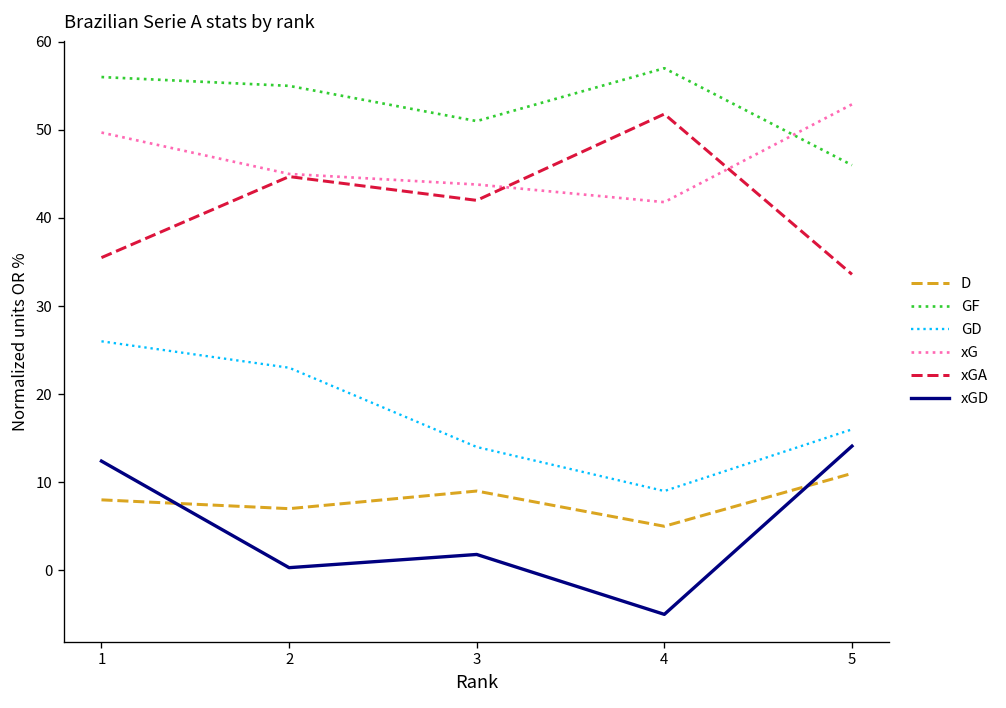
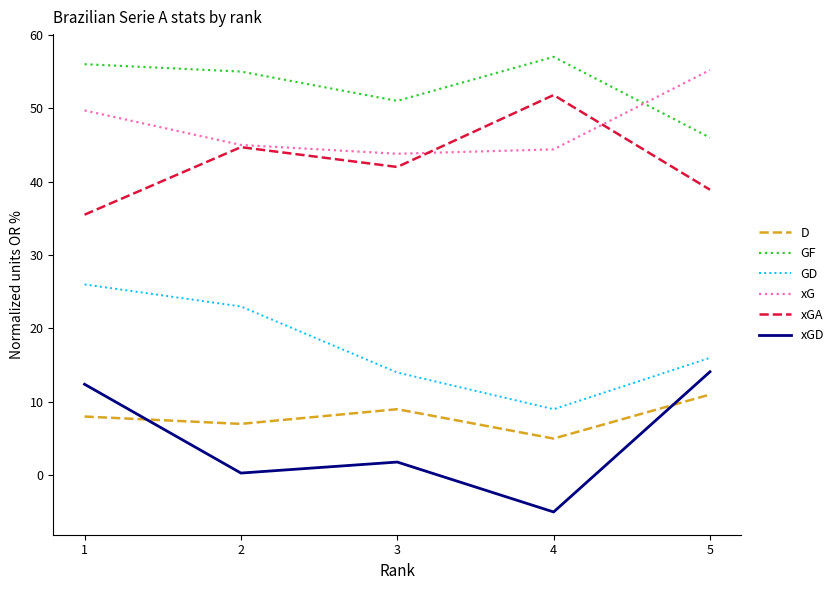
xG, 4: 42 -> 44
xG, 5: 53 -> 55
xGA, 5: 34 -> 39
